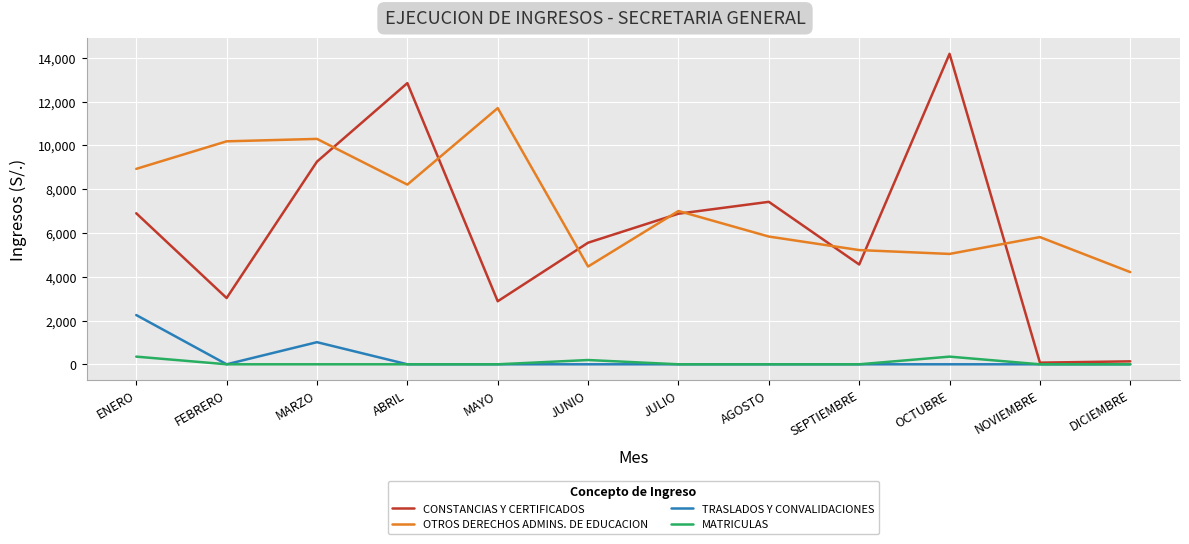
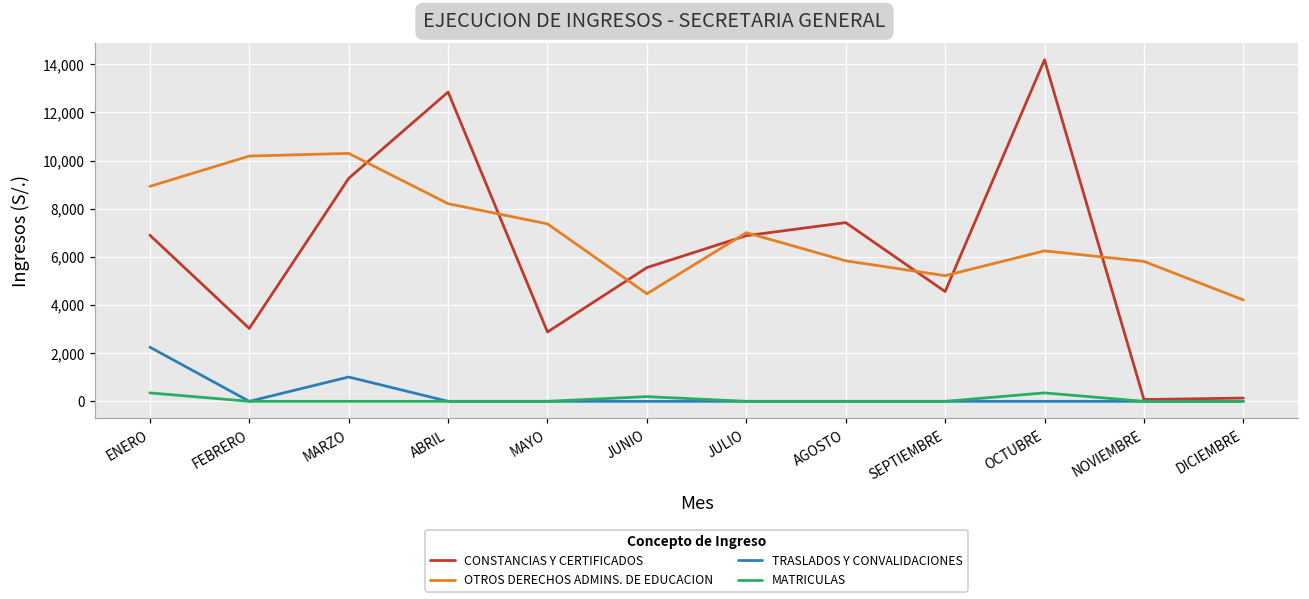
OTROS DERECHOS ADMINS. DE EDUCACION, MAYO: 11,700 -> 7,400
OTROS DERECHOS ADMINS. DE EDUCACION, OCTUBRE: 5,000 -> 6,200
